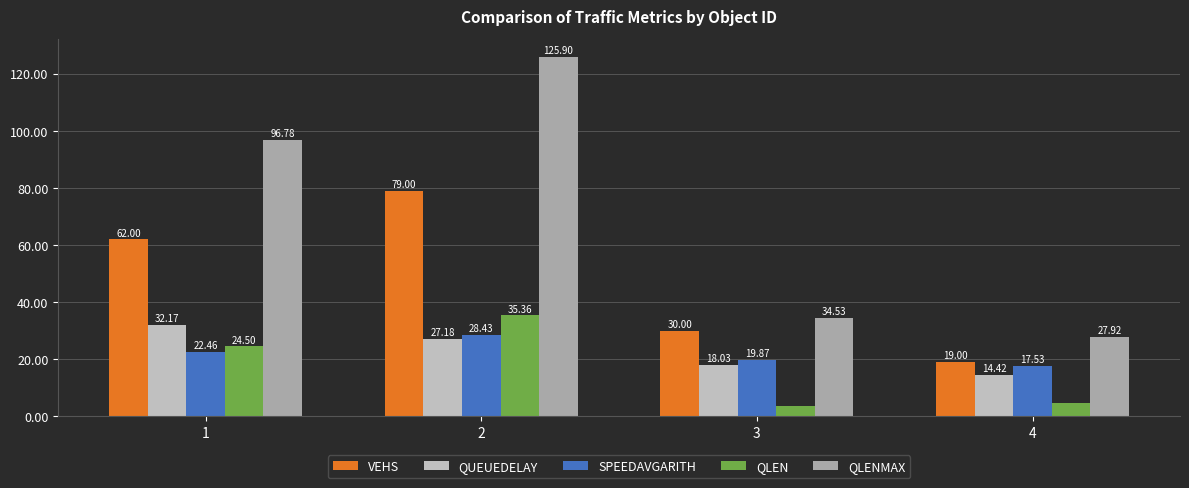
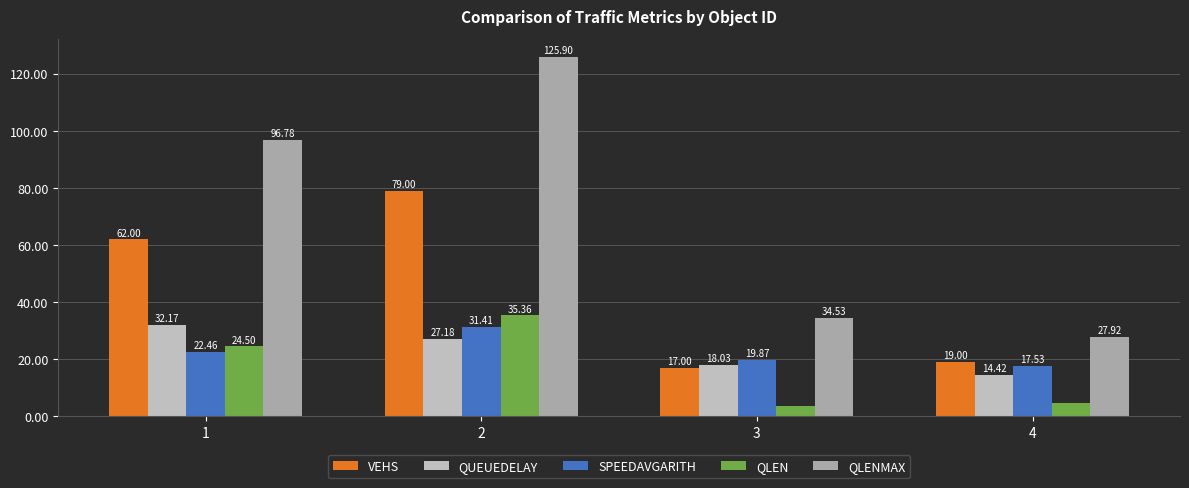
SPEEDAVGARITH, 2: 28.43 -> 31.41
VEHS, 3: 30.00 -> 17.00
